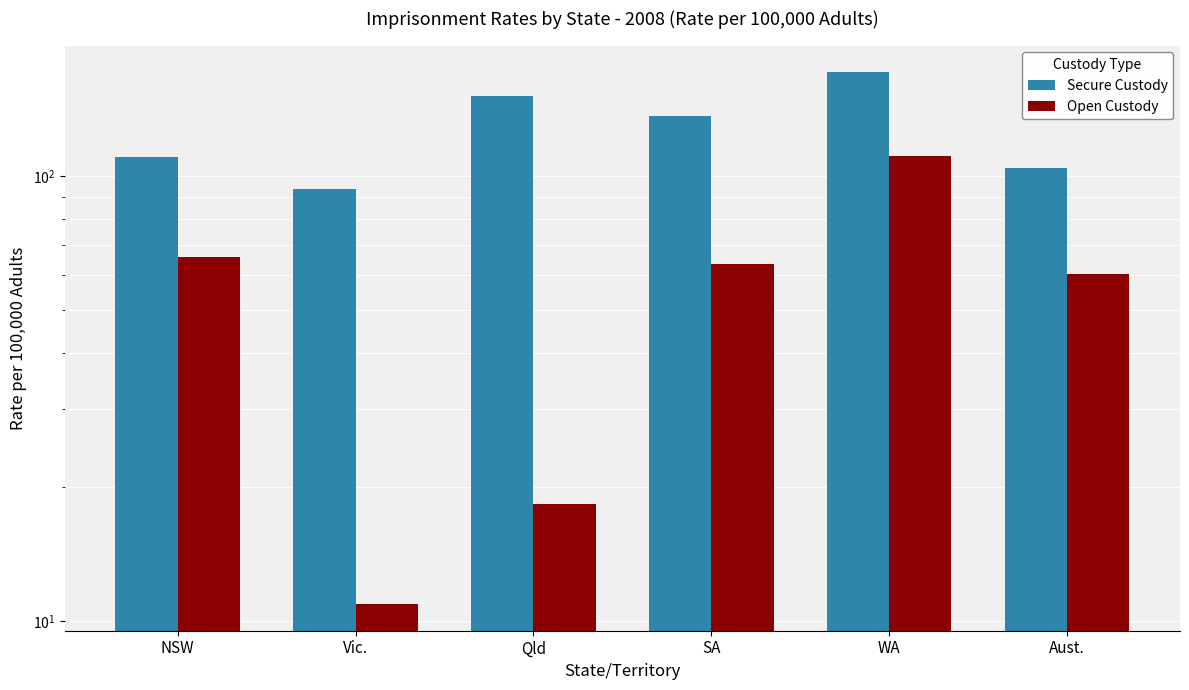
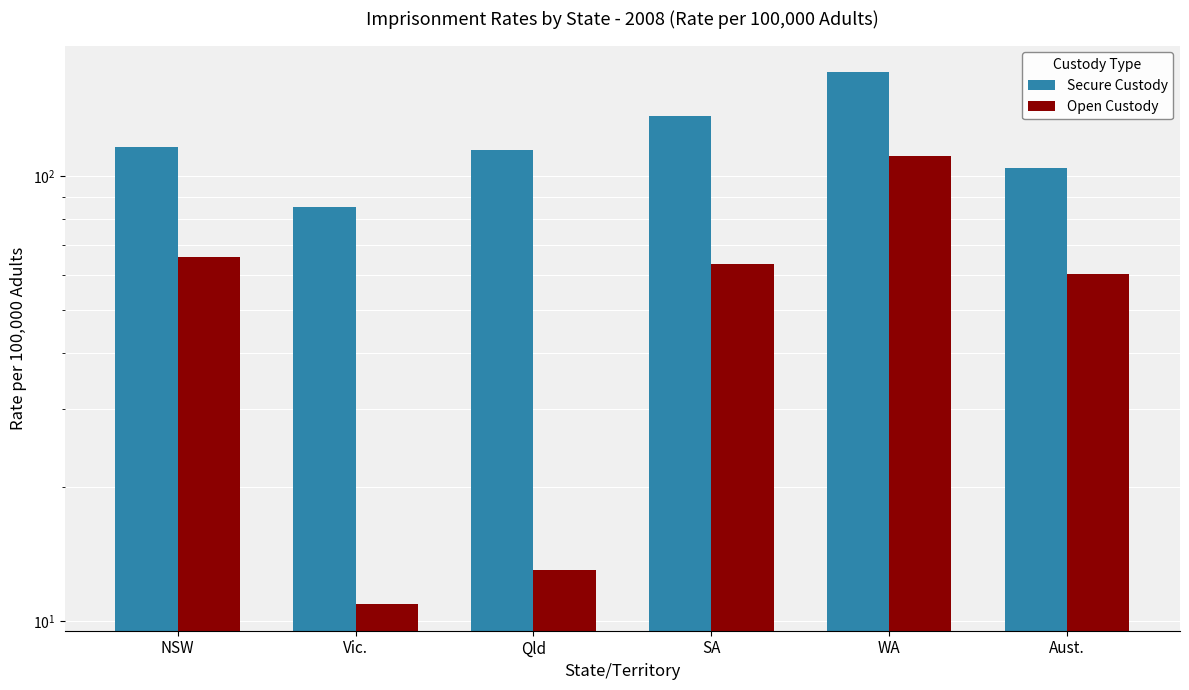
Secure Custody, NSW: 111 -> 117
Secure Custody, Vic.: 94 -> 86
Secure Custody, Qld: 152 -> 115
Open Custody, Qld: 18.3 -> 13.0
